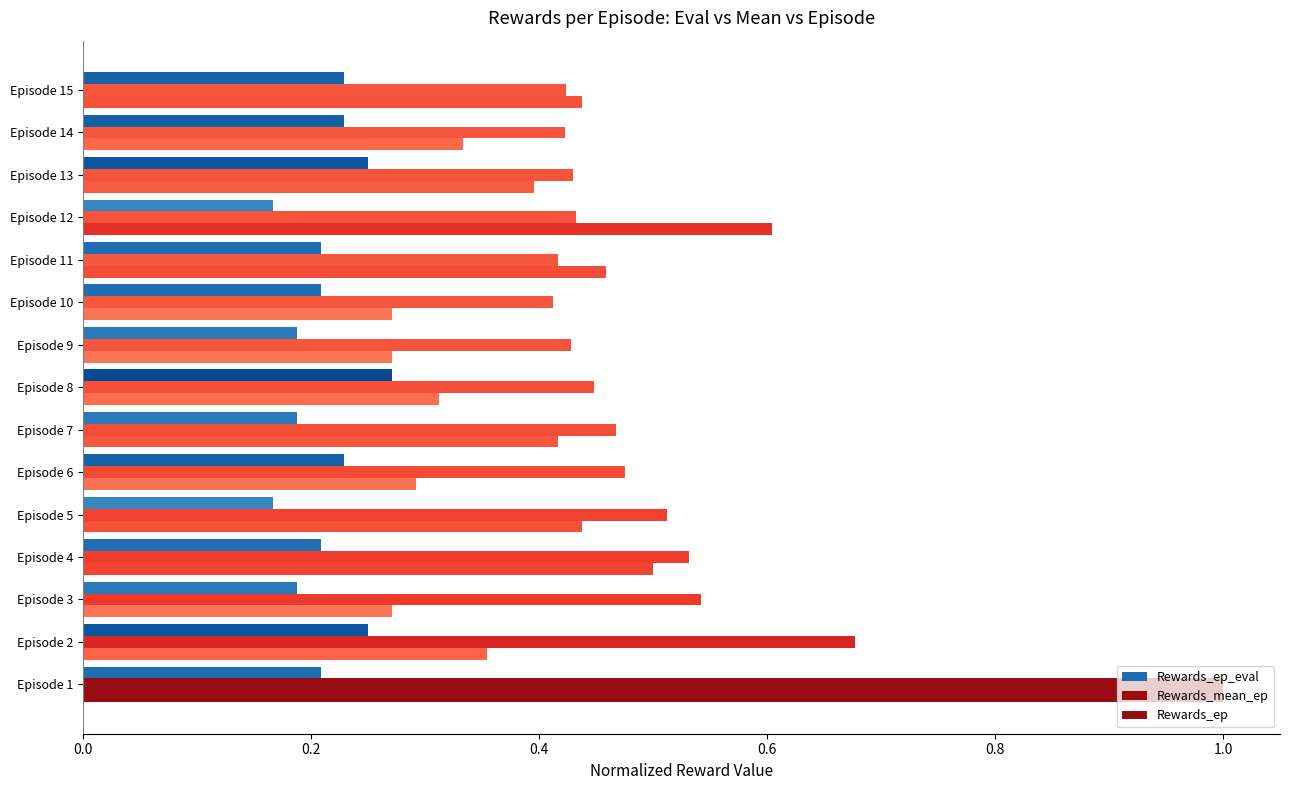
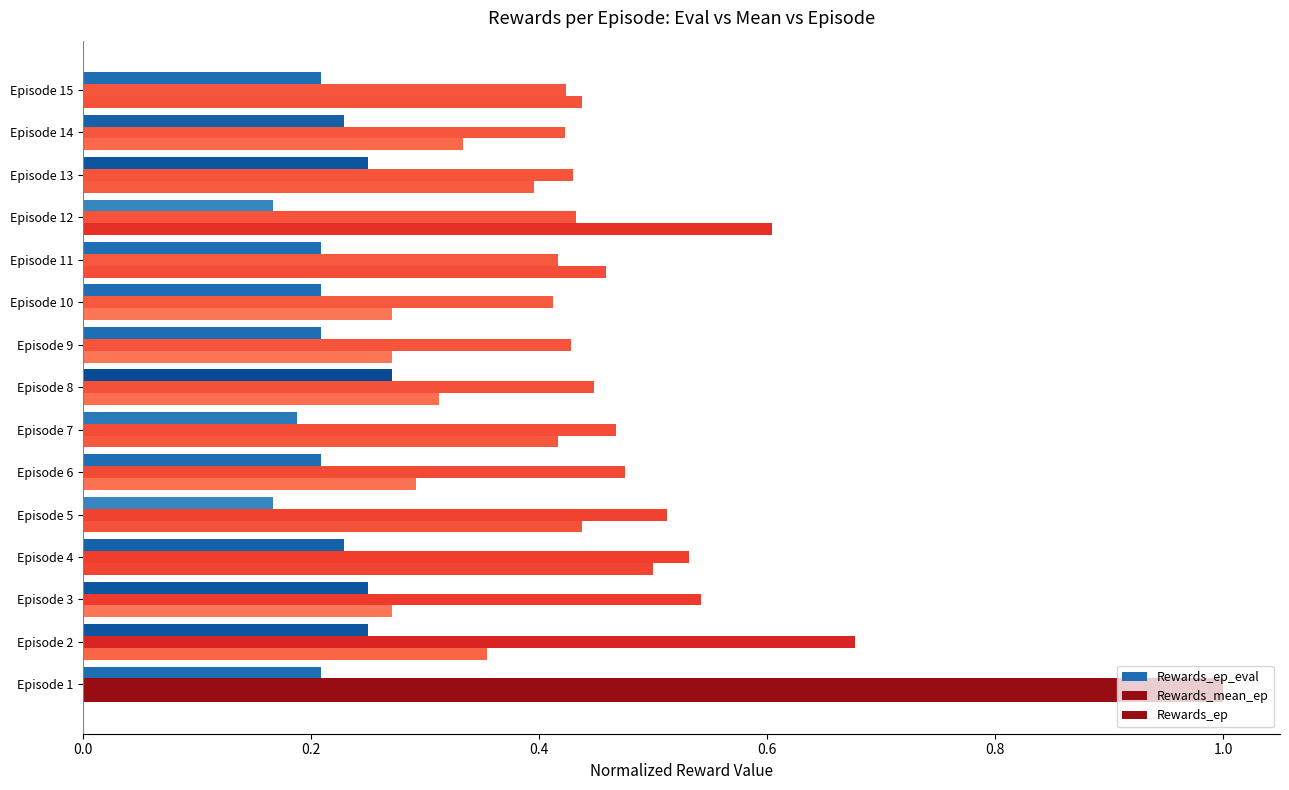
Rewards_ep_eval, Episode 15: 0.229 -> 0.208
Rewards_ep_eval, Episode 9: 0.188 -> 0.208
Rewards_ep_eval, Episode 6: 0.229 -> 0.208
Rewards_ep_eval, Episode 4: 0.208 -> 0.229
Rewards_ep_eval, Episode 3: 0.188 -> 0.250
